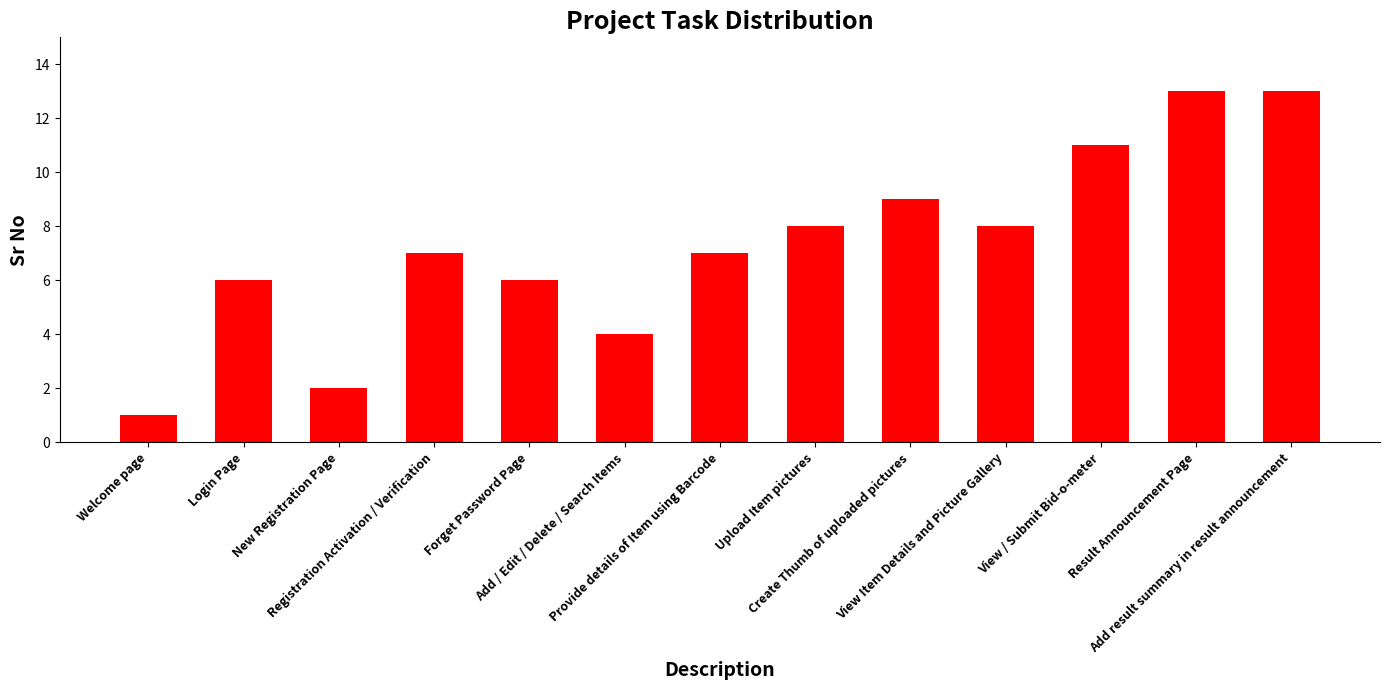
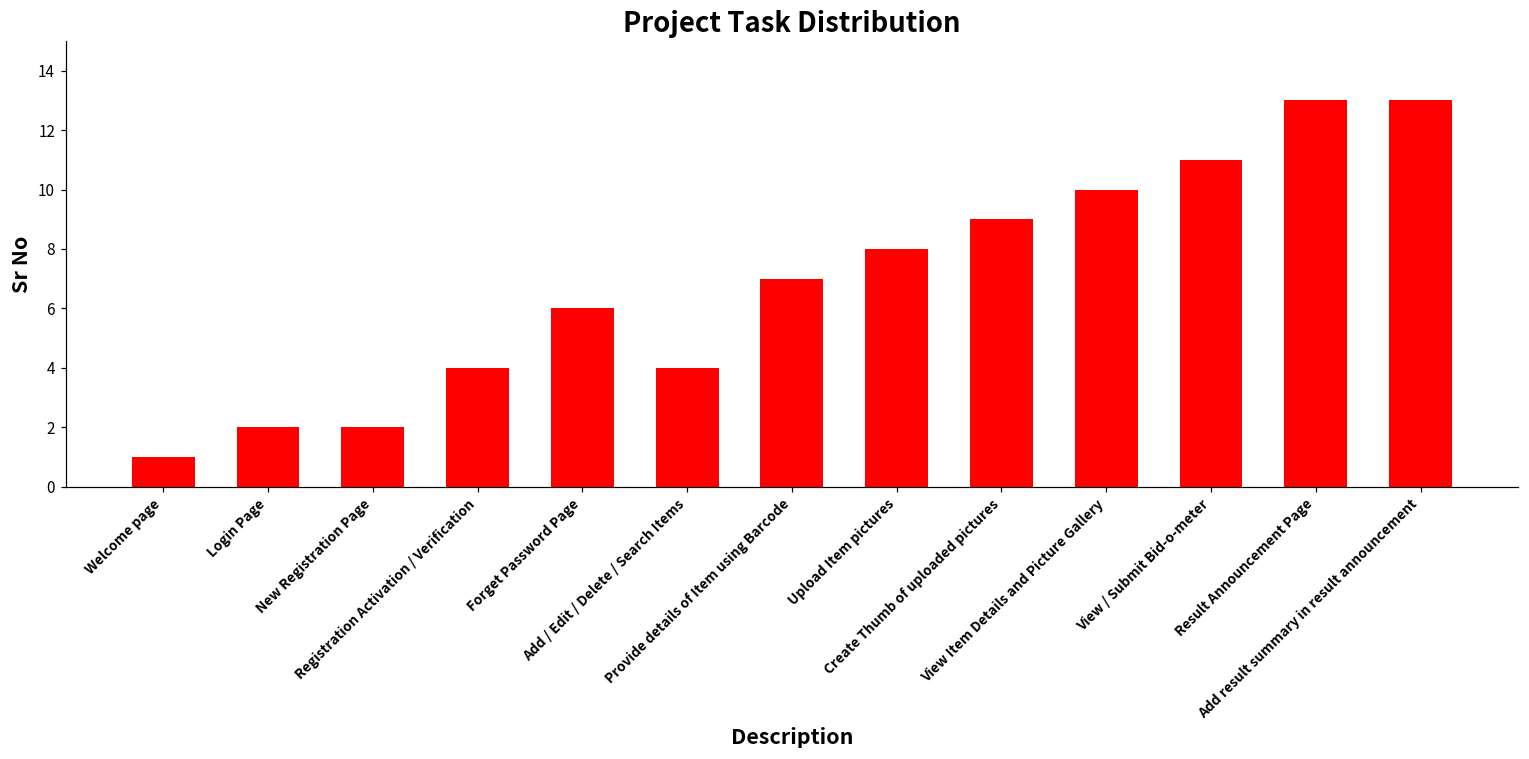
Login Page: 6 -> 2
Registration Activation / Verification: 7 -> 4
View Item Details and Picture Gallery: 8 -> 10
